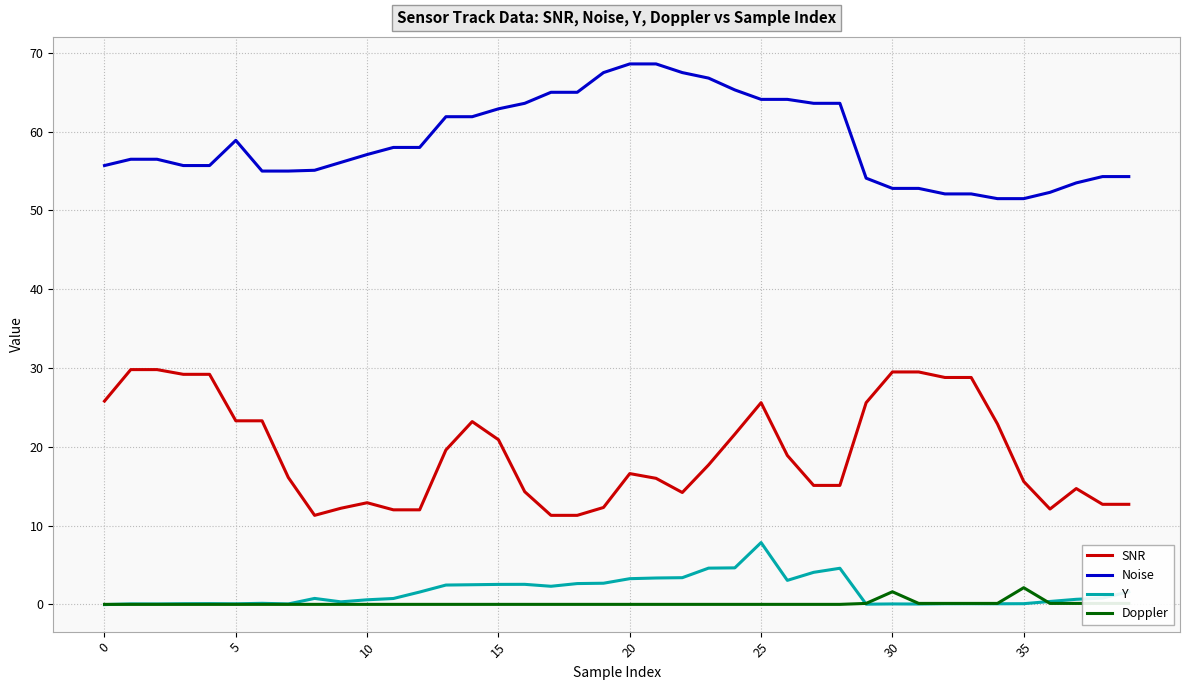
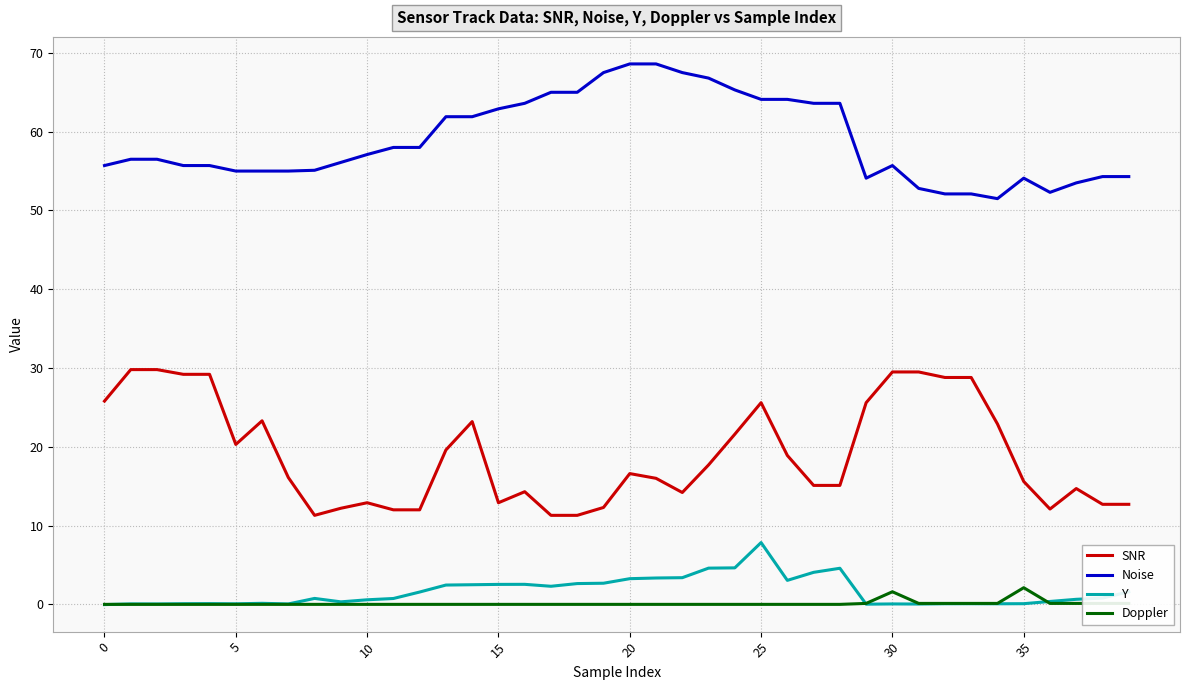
SNR, 5: 23 -> 20
Noise, 5: 59 -> 55
SNR, 15: 21 -> 13
Noise, 30: 53 -> 56
Noise, 35: 52 -> 54
